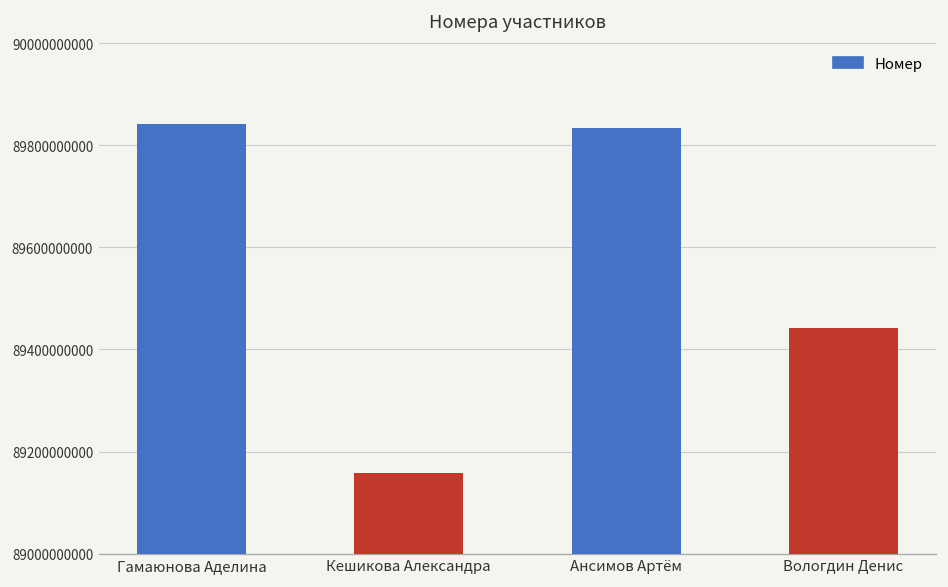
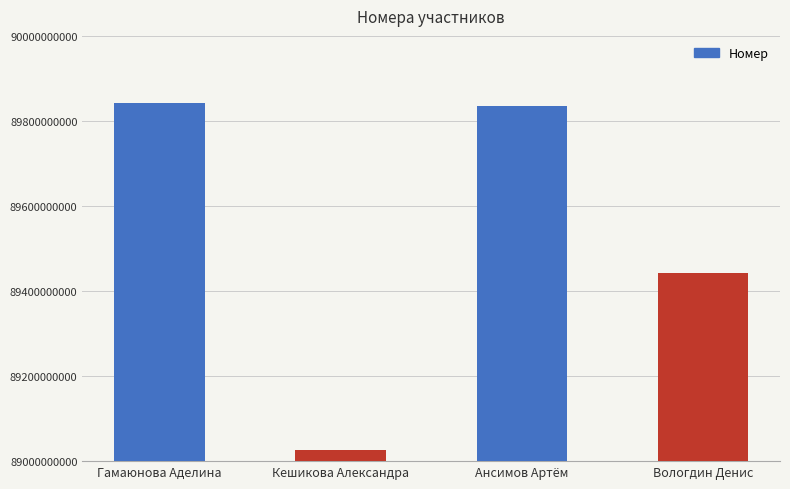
Кешикова Александра: 89160000000 -> 89030000000
